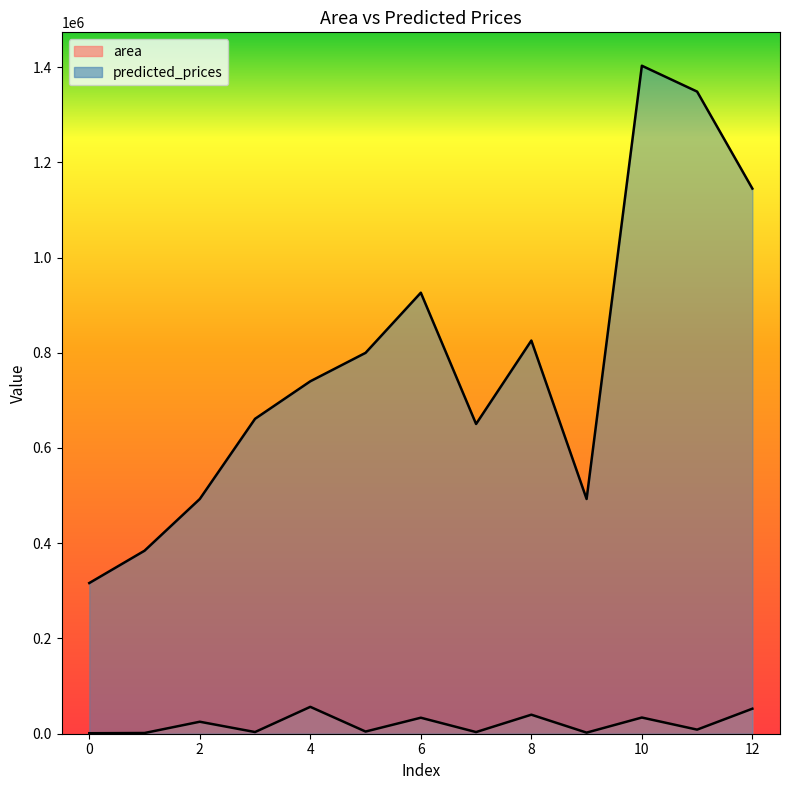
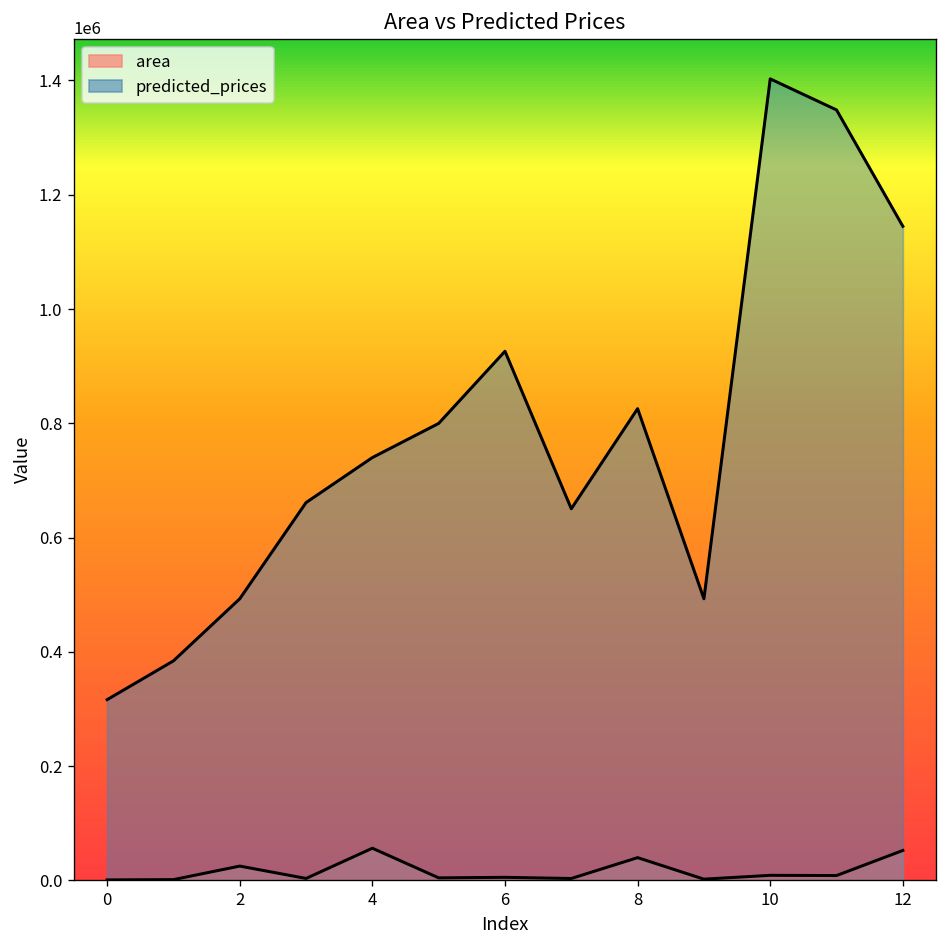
area, 6: 30000 -> 10000
area, 10: 30000 -> 10000
